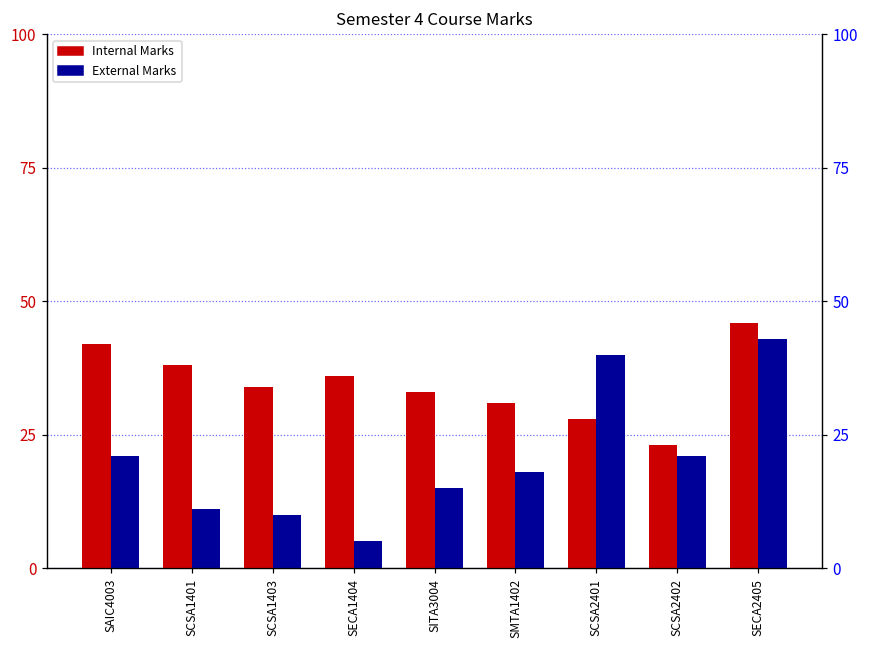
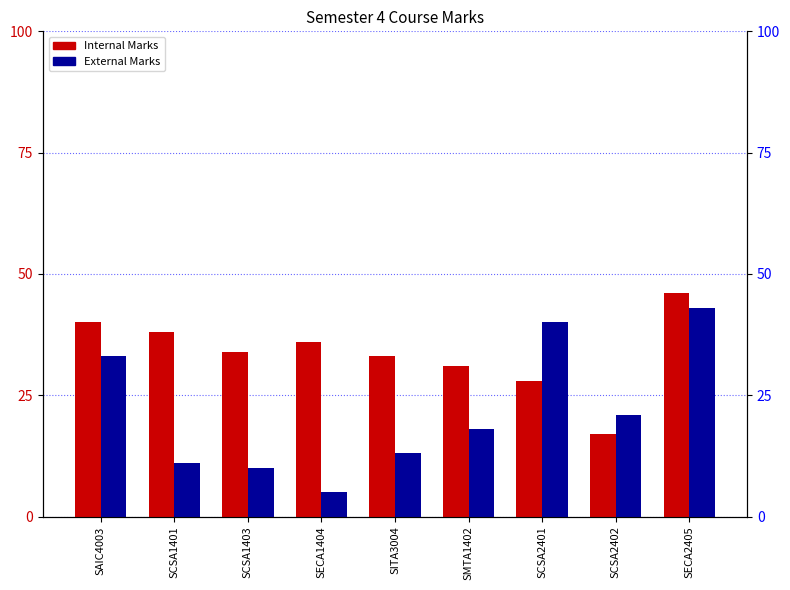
Internal Marks, SAIC4003: 42 -> 40
External Marks, SAIC4003: 21 -> 33
External Marks, SITA3004: 15 -> 13
Internal Marks, SCSA2402: 23 -> 17
